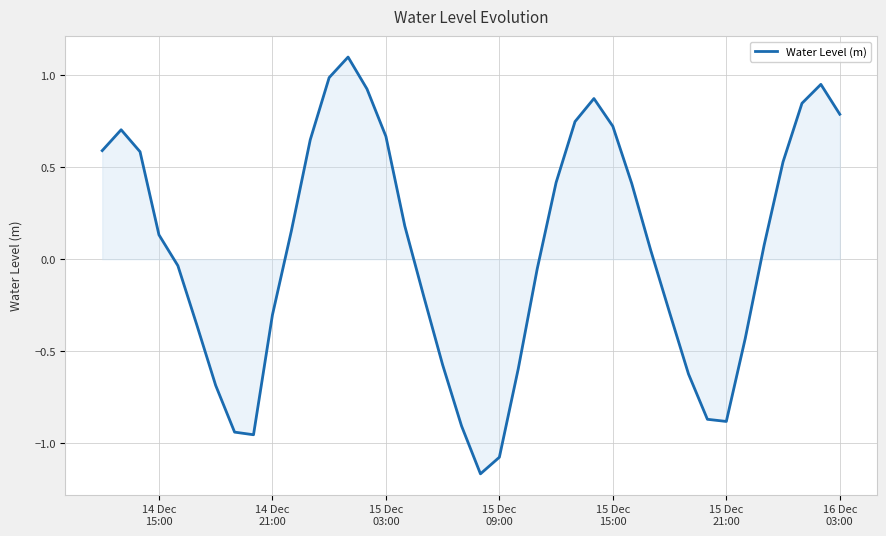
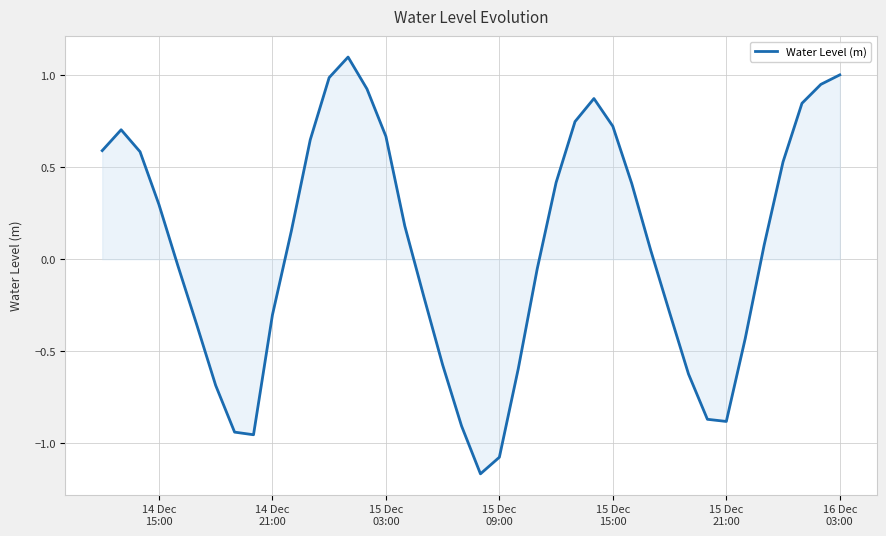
Water Level (m), 14 Dec 15:00: 0.13 -> 0.30
Water Level (m), 16 Dec 03:00: 0.79 -> 1.00
